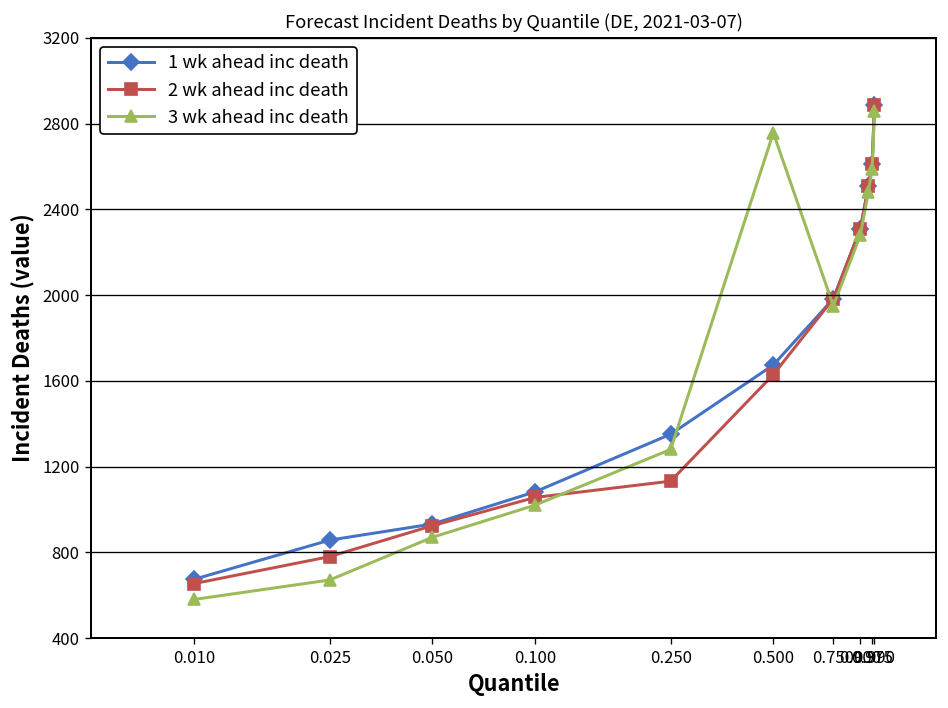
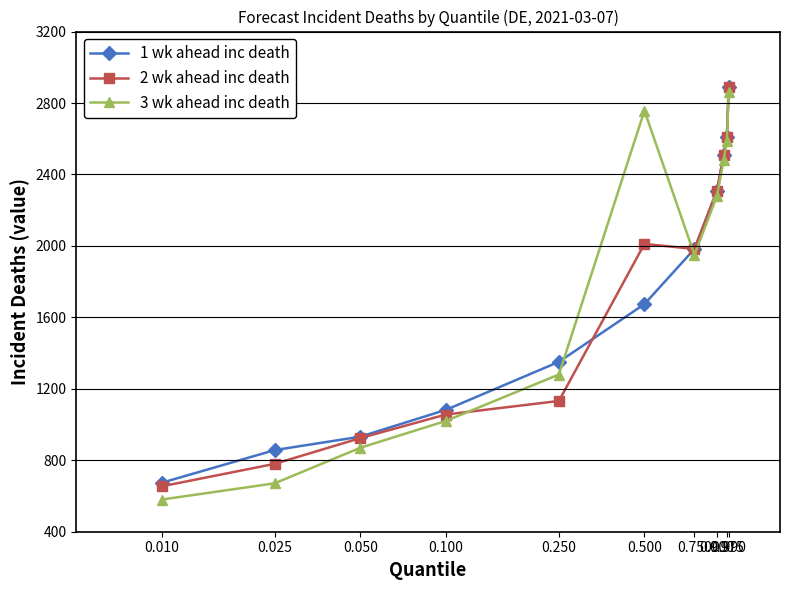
2 wk ahead inc death, 0.500: 1630 -> 2010
